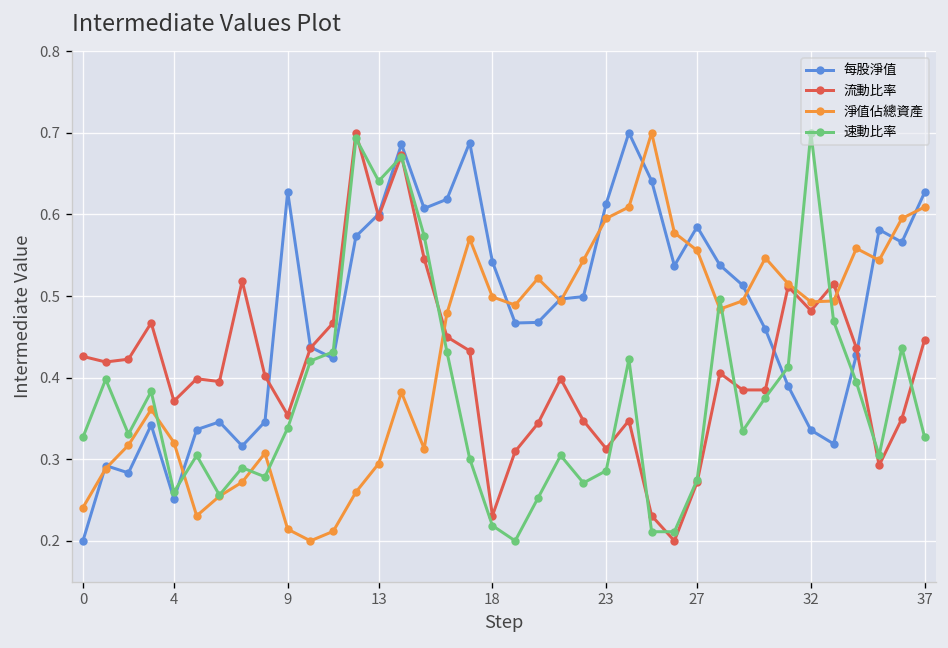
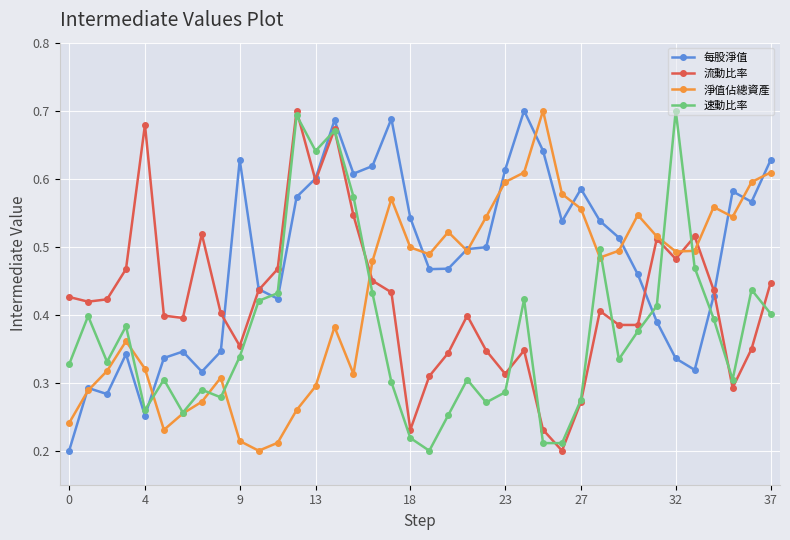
流動比率, 4: 0.37 -> 0.68
速動比率, 37: 0.33 -> 0.40
